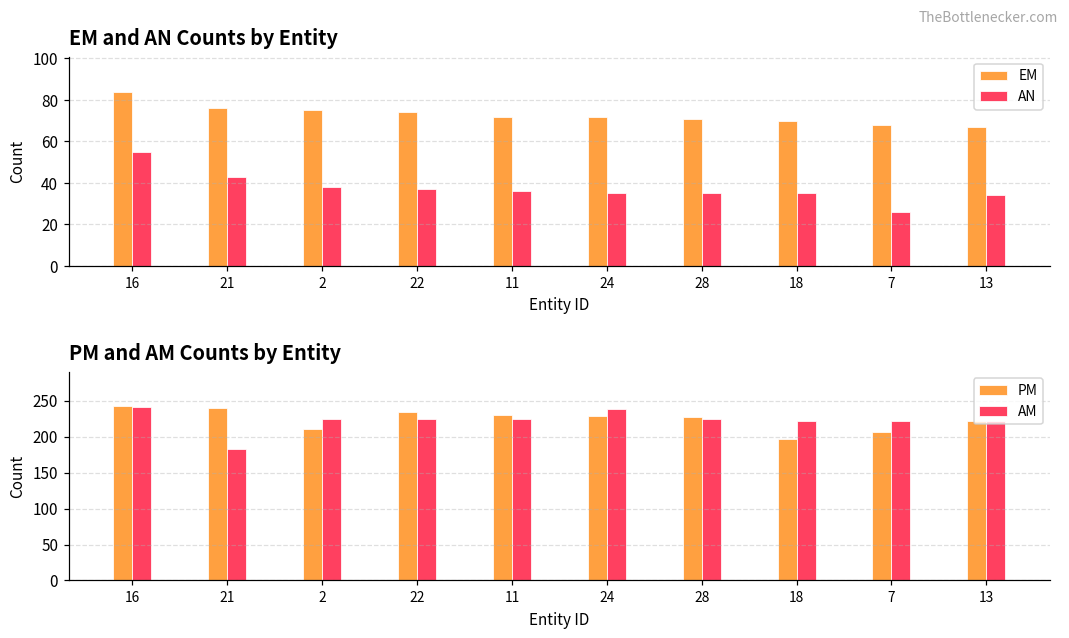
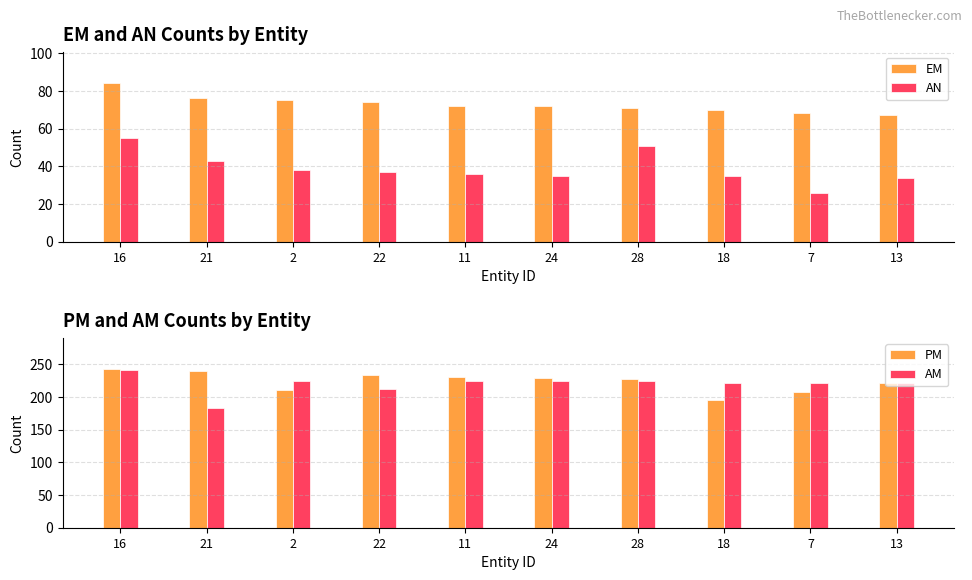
EM and AN Counts by Entity, AN, 28: 35 -> 51
PM and AM Counts by Entity, AM, 22: 230 -> 210
PM and AM Counts by Entity, AM, 24: 240 -> 220
